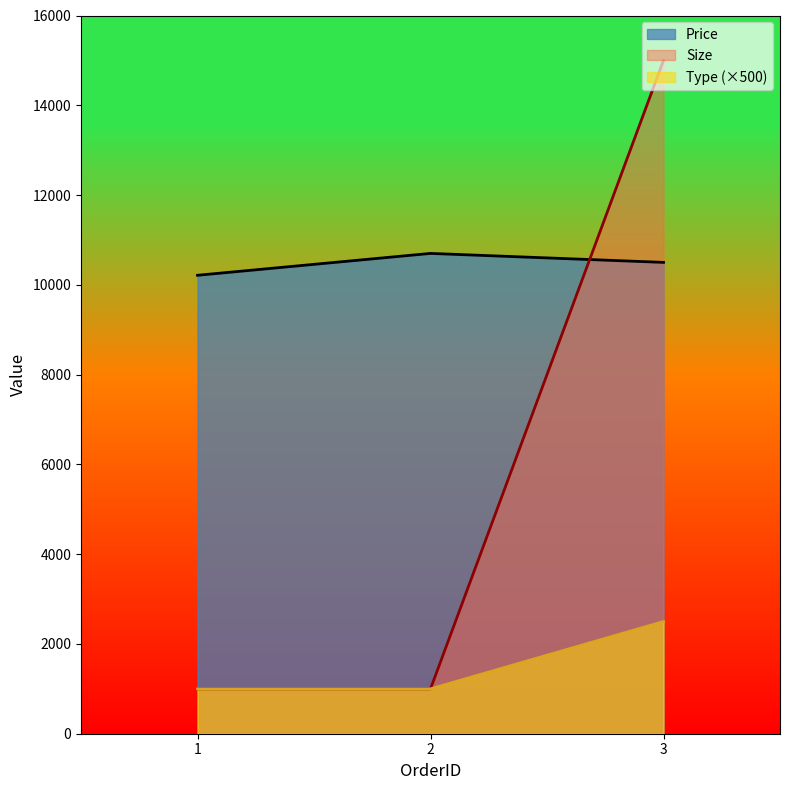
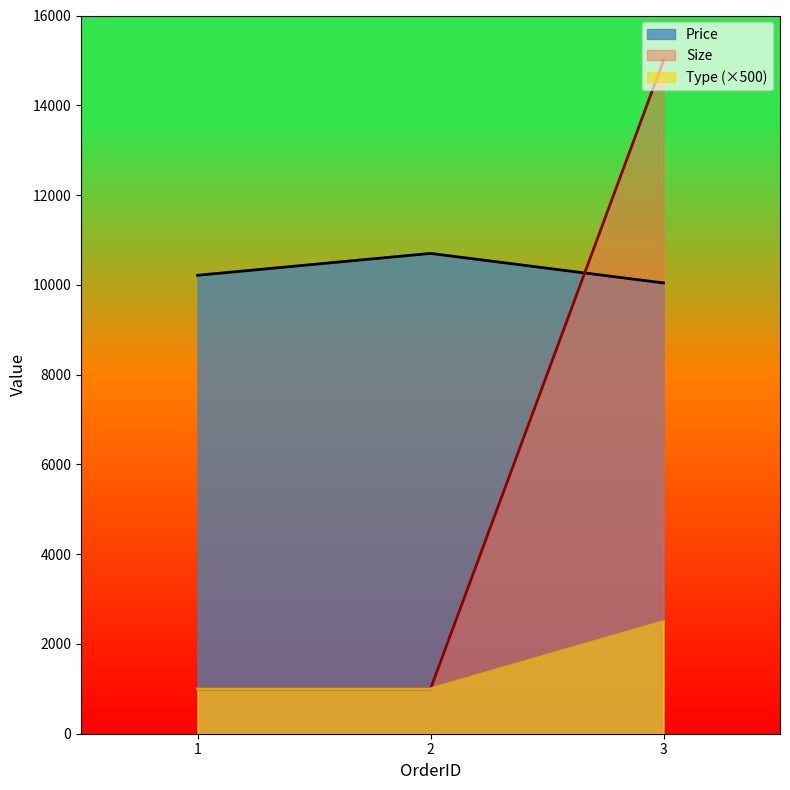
Price, 3: 10500 -> 10000
